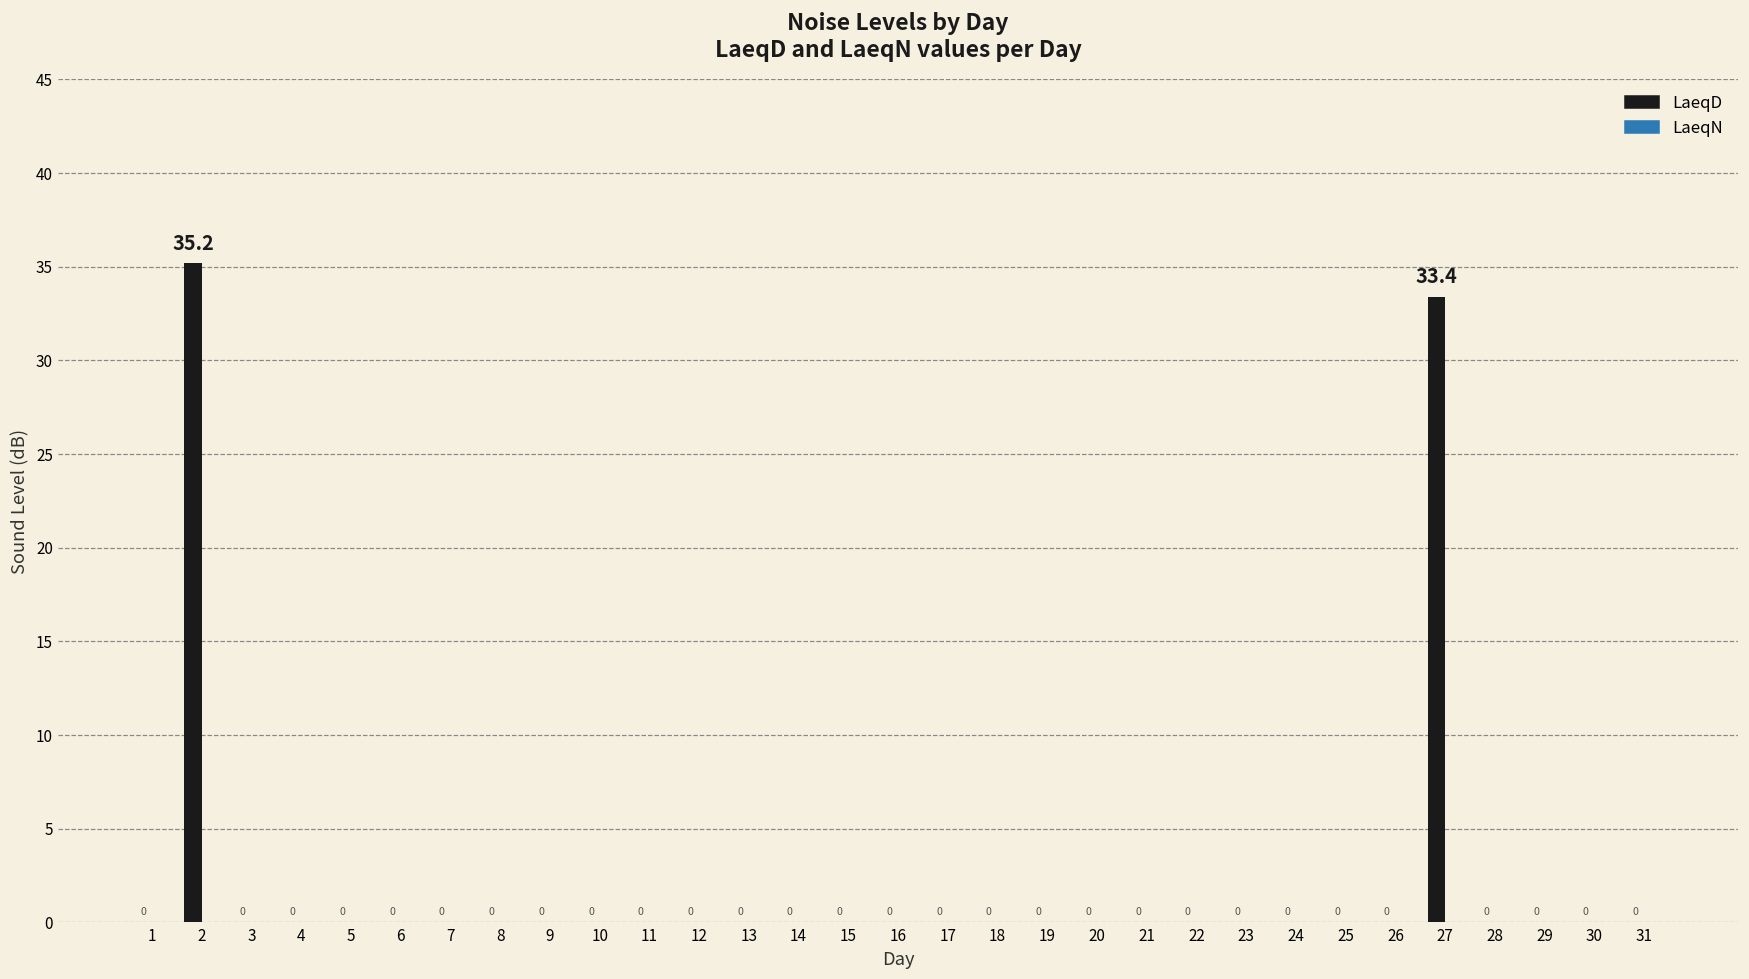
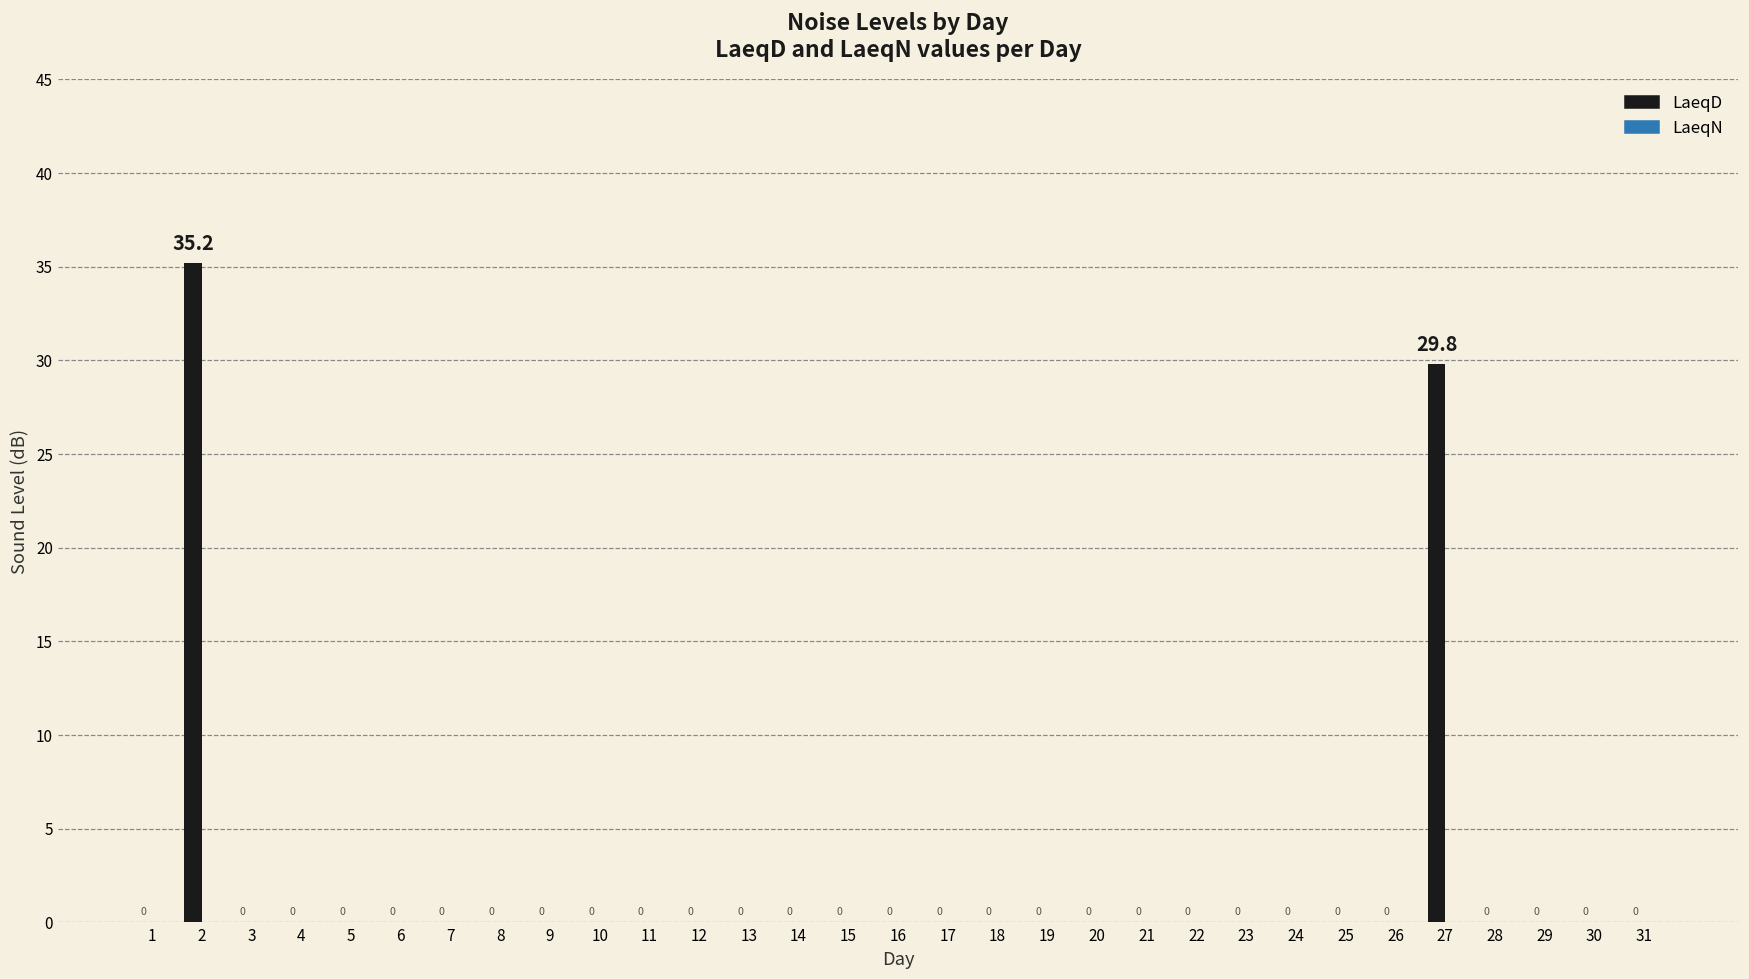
LaeqD, 27: 33.4 -> 29.8
